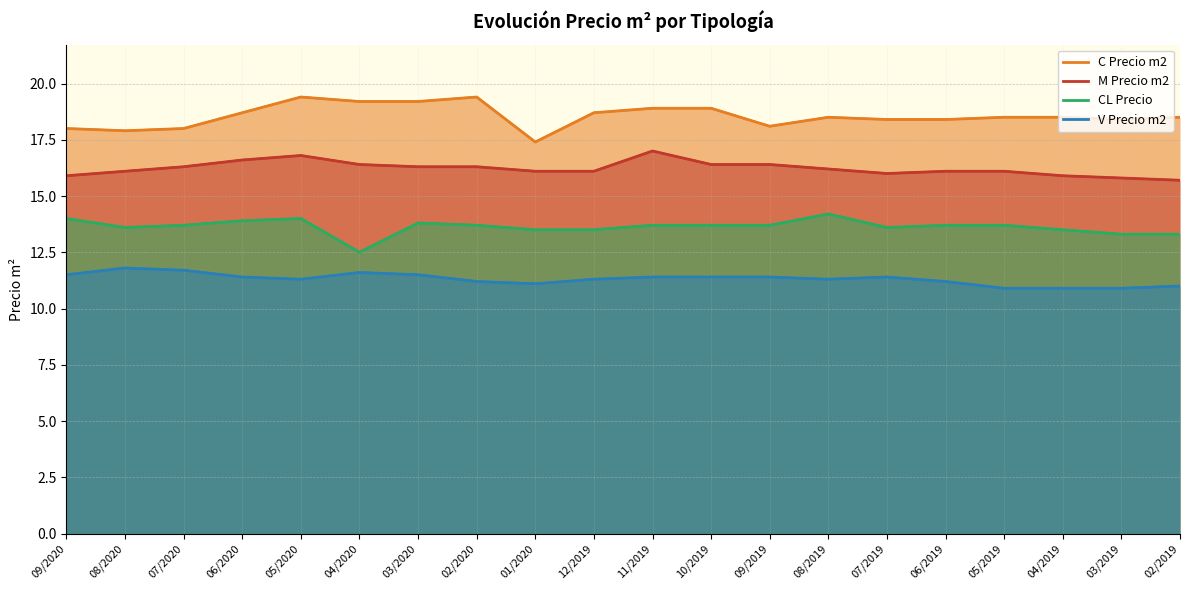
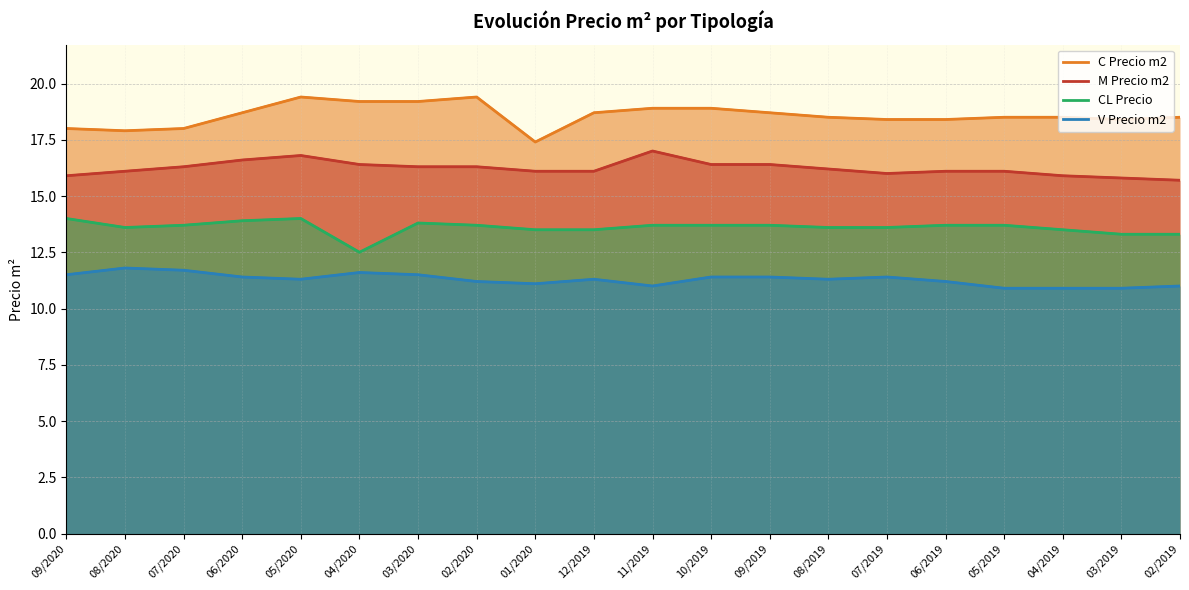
V Precio m2, 11/2019: 11.4 -> 11.0
C Precio m2, 09/2019: 18.1 -> 18.7
CL Precio, 08/2019: 14.2 -> 13.6
